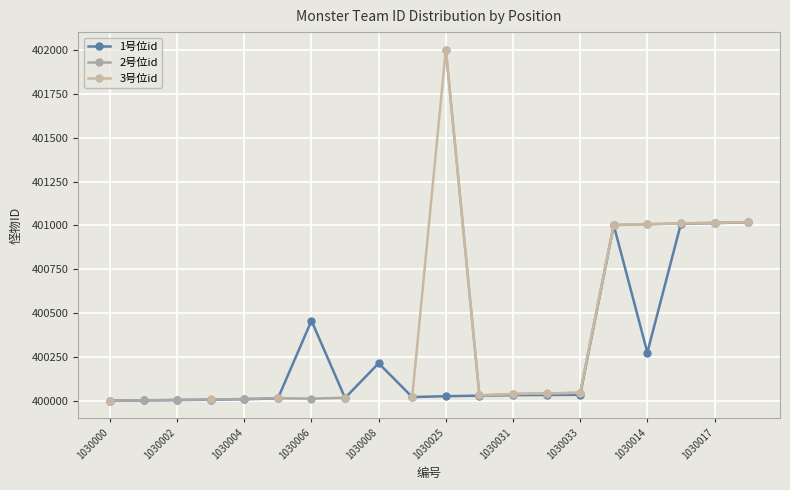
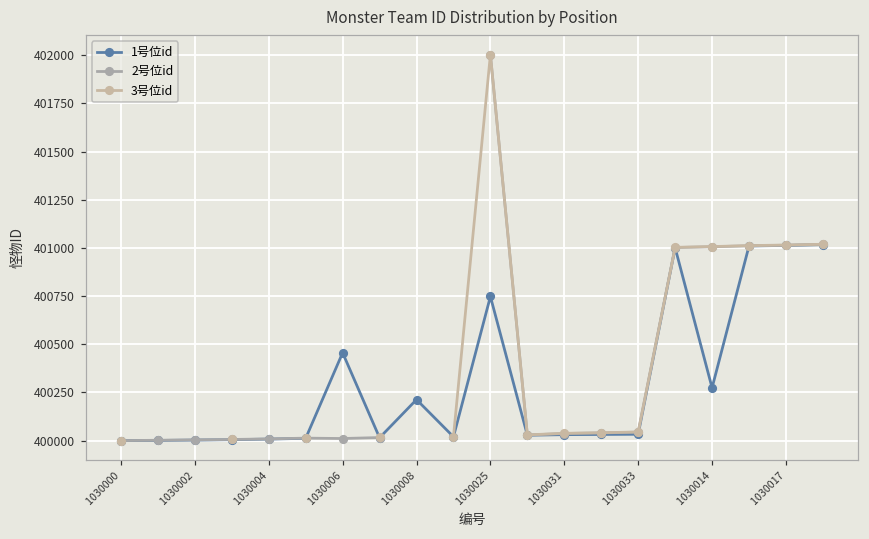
1号位id, 1030025: 400030 -> 400750
